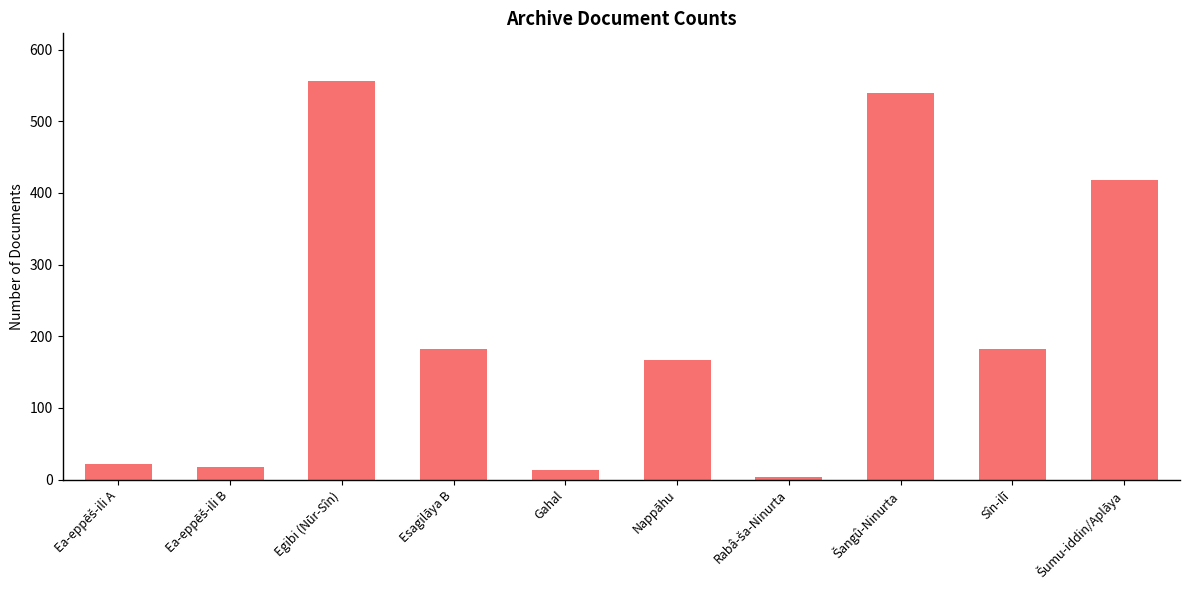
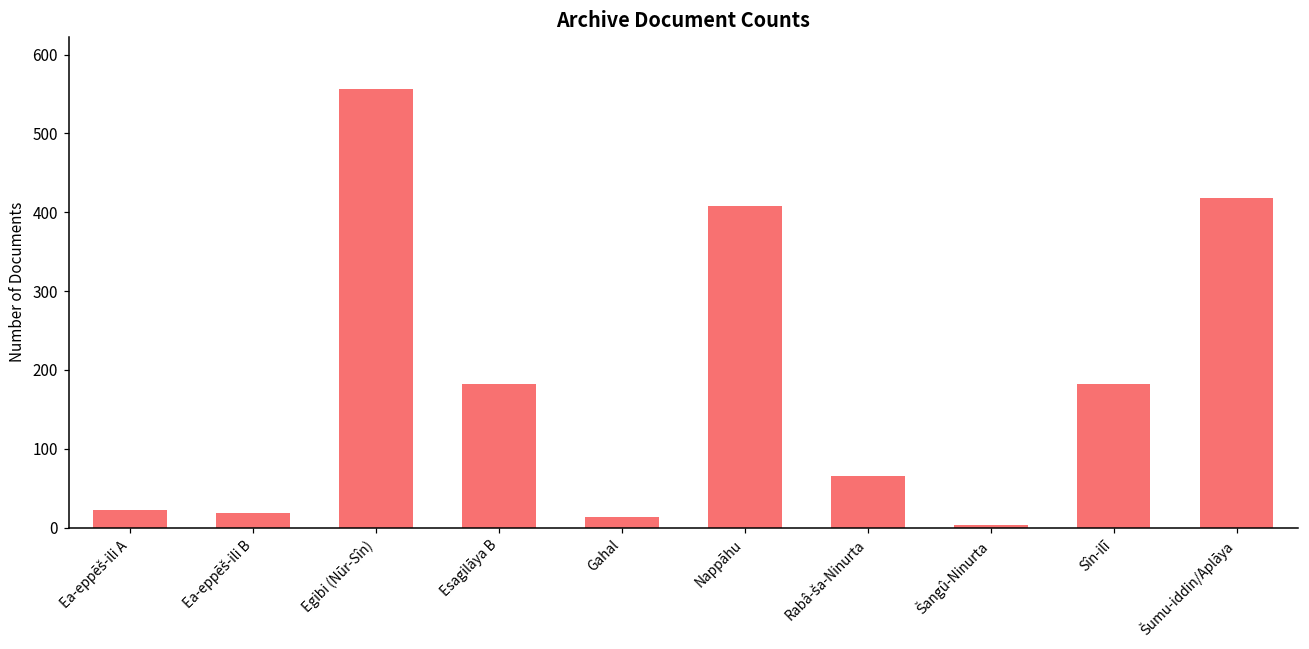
Nappāhu: 170 -> 410
Rabâ-ša-Ninurta: 0 -> 70
Šangû-Ninurta: 540 -> 0
